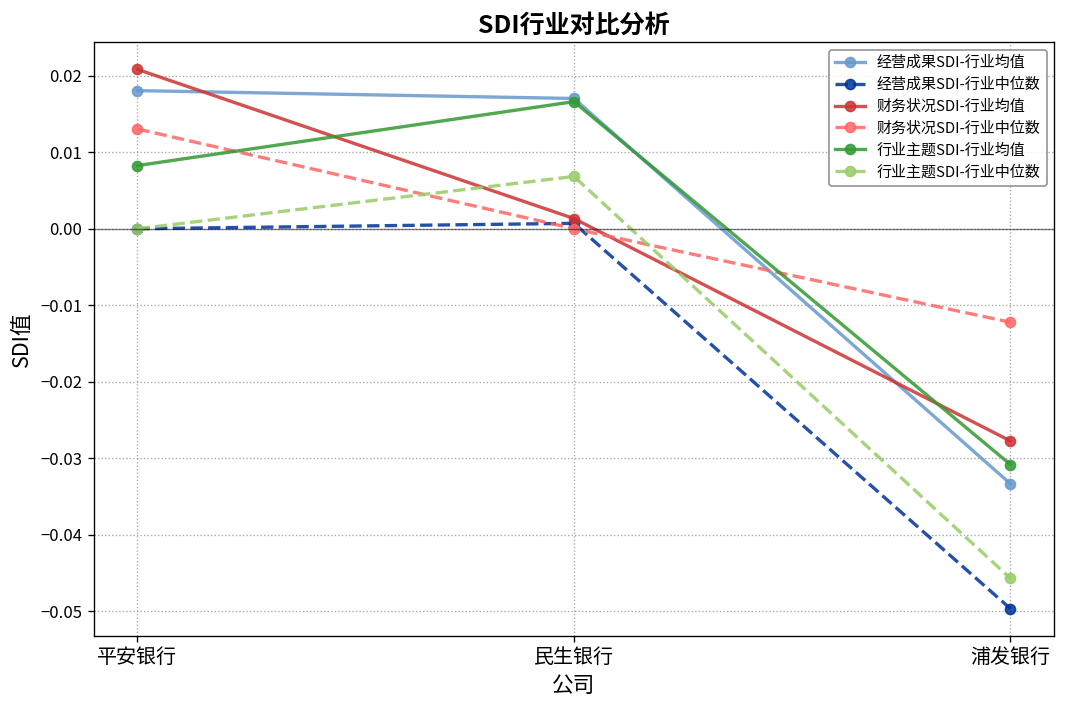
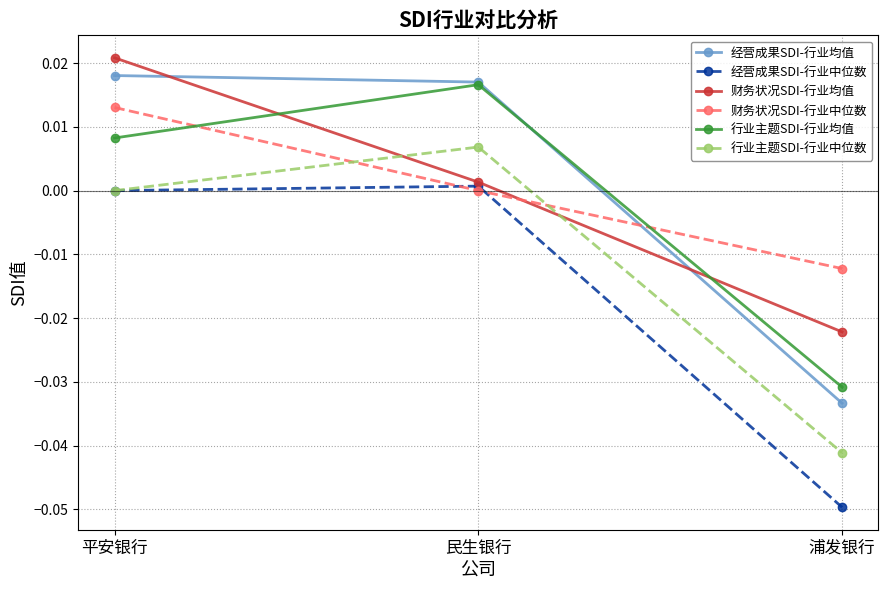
财务状况SDI-行业均值, 浦发银行: -0.028 -> -0.022
行业主题SDI-行业中位数, 浦发银行: -0.046 -> -0.041
